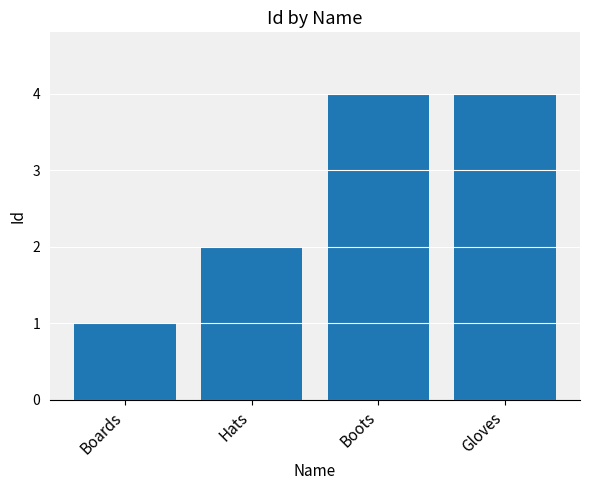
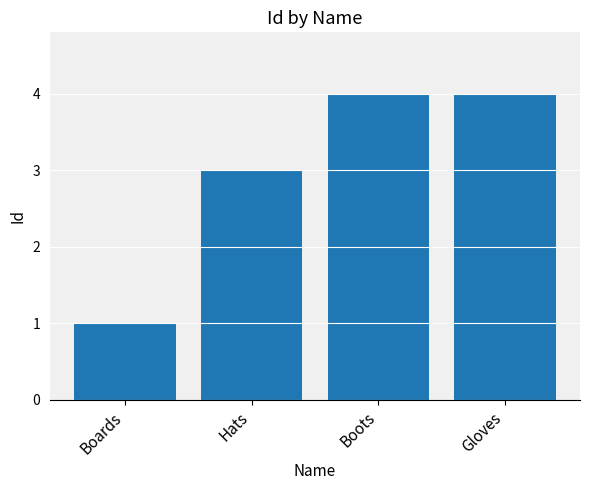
Hats: 2 -> 3
